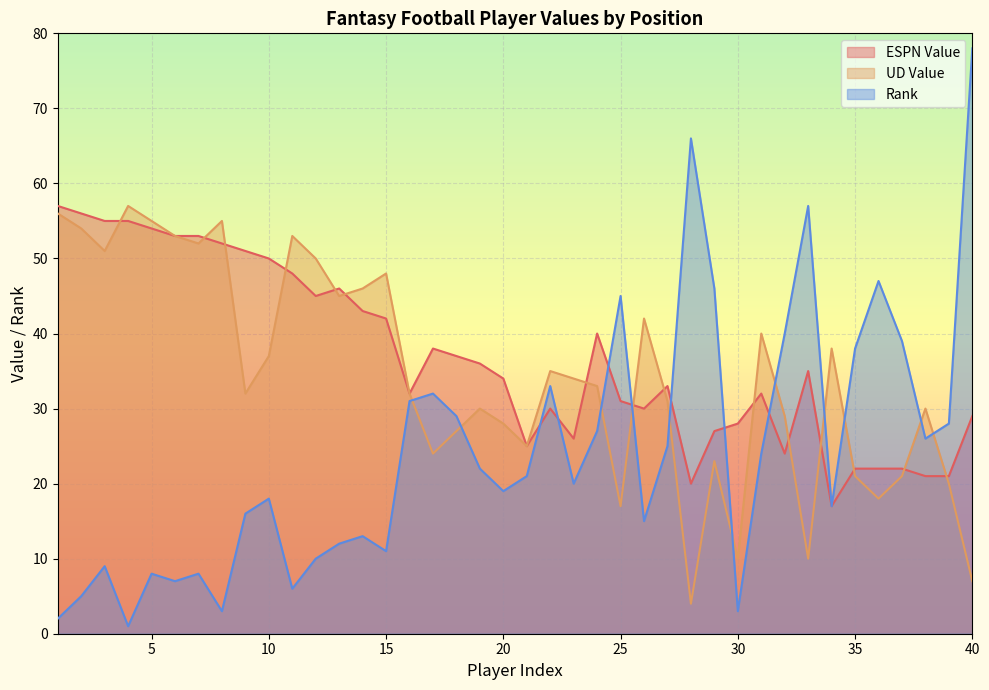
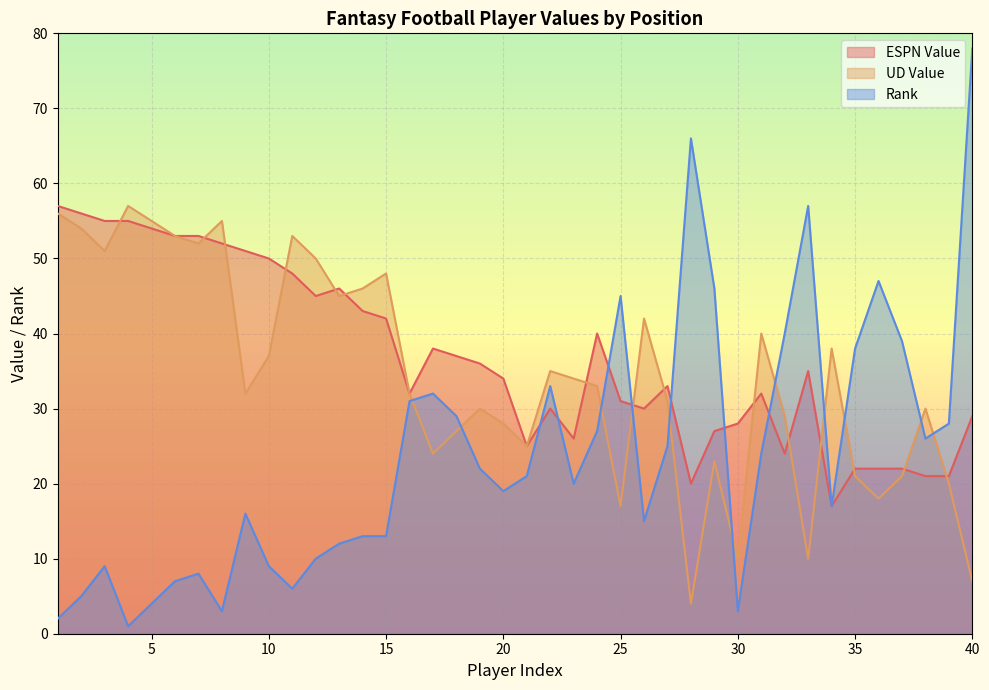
Rank, 5: 8 -> 4
Rank, 10: 18 -> 9
Rank, 15: 11 -> 13
